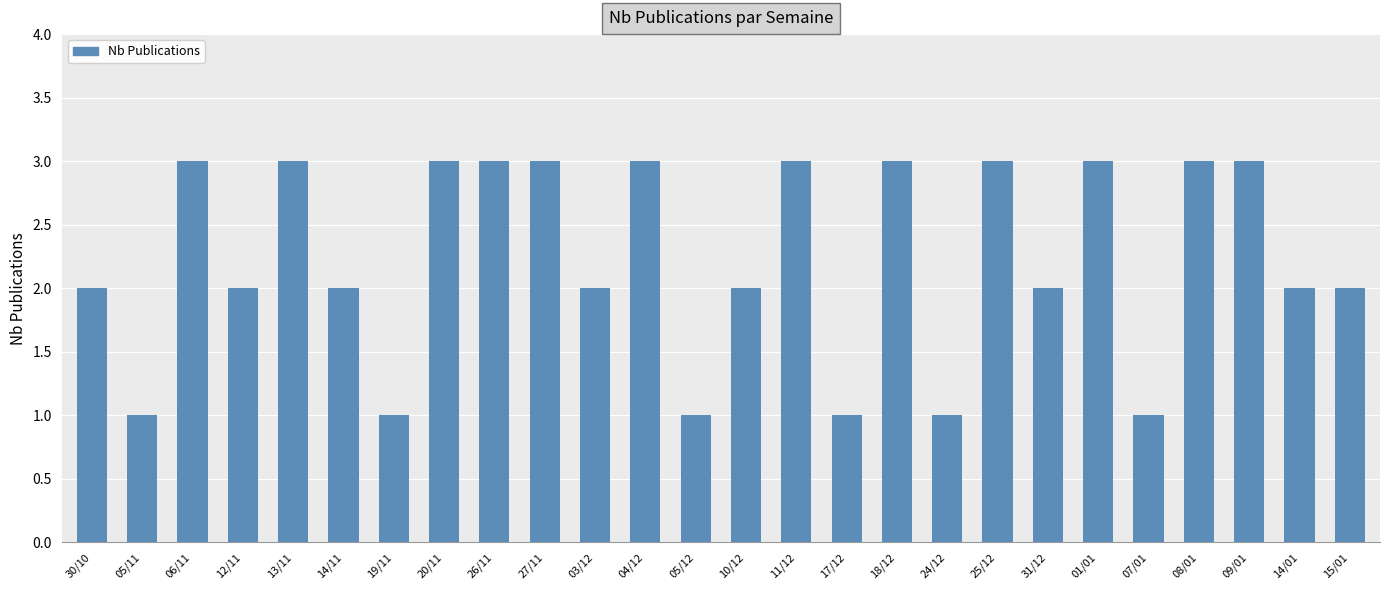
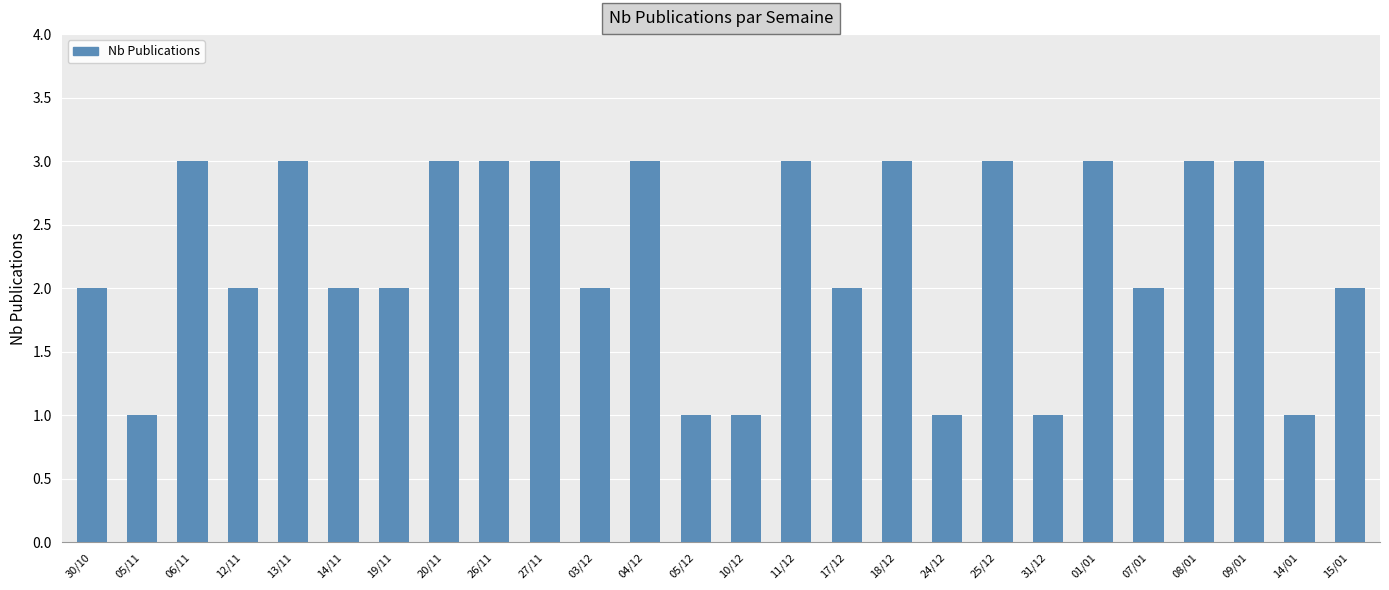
19/11: 1 -> 2
10/12: 2 -> 1
17/12: 1 -> 2
31/12: 2 -> 1
07/01: 1 -> 2
14/01: 2 -> 1
